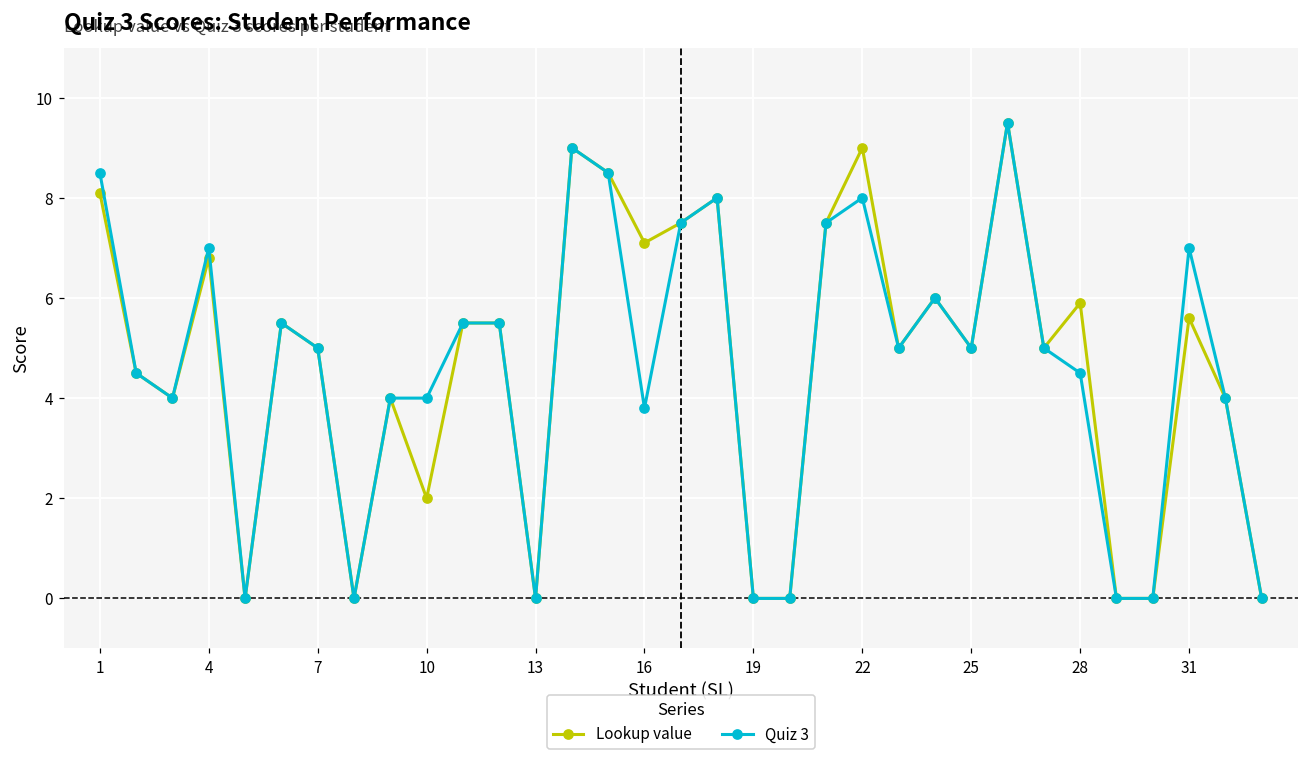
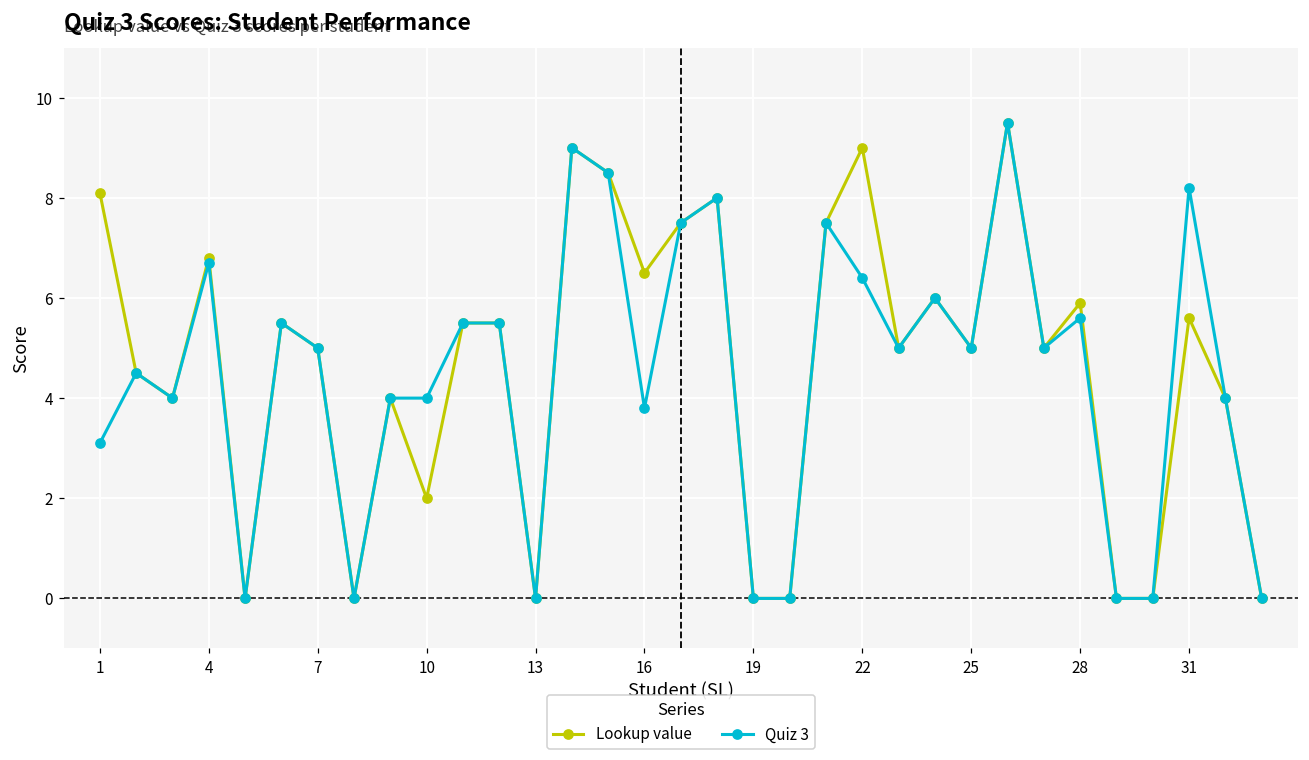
Quiz 3, 1: 8.5 -> 3.1
Quiz 3, 4: 7.0 -> 6.7
Lookup value, 16: 7.1 -> 6.5
Quiz 3, 22: 8.0 -> 6.4
Quiz 3, 28: 4.5 -> 5.6
Quiz 3, 31: 7.0 -> 8.2
